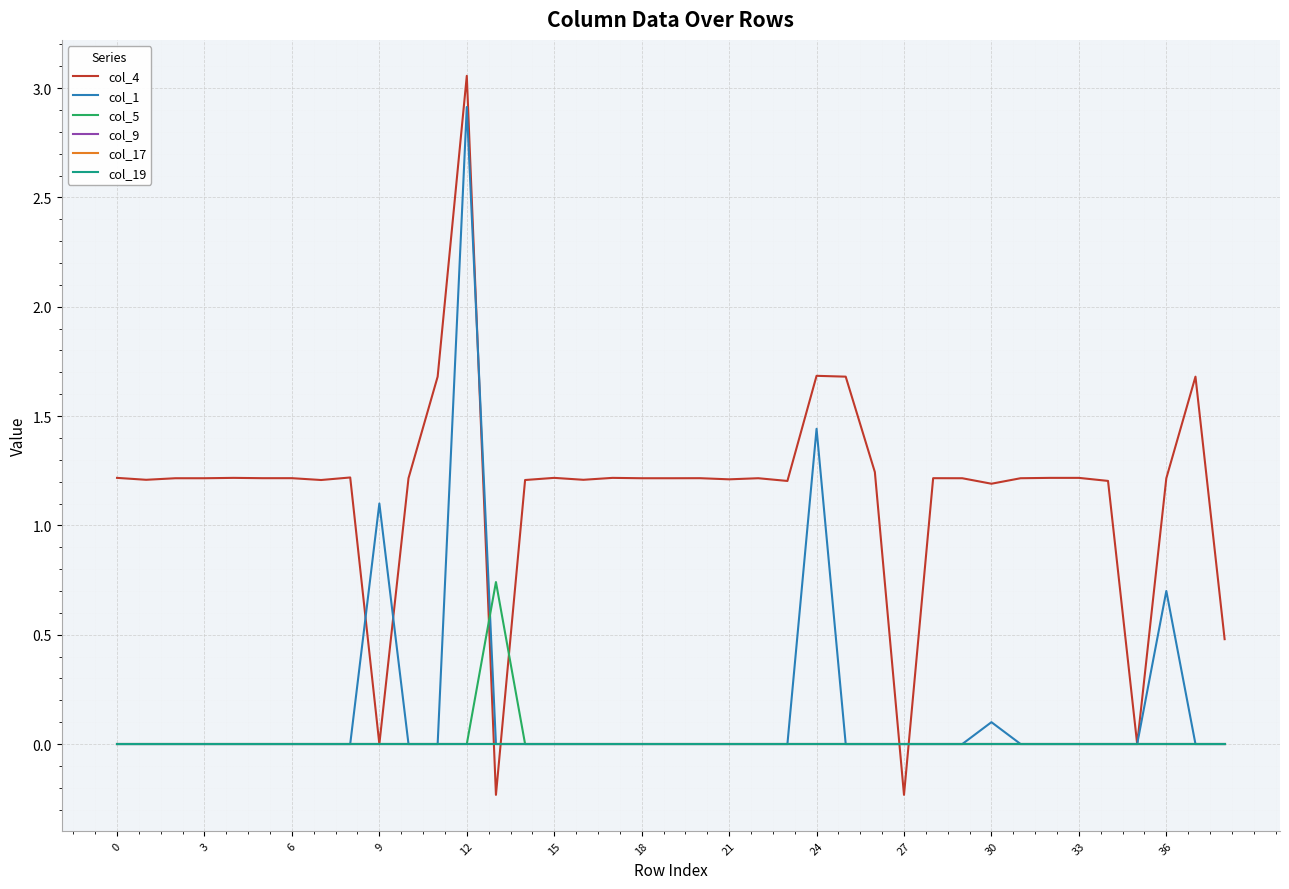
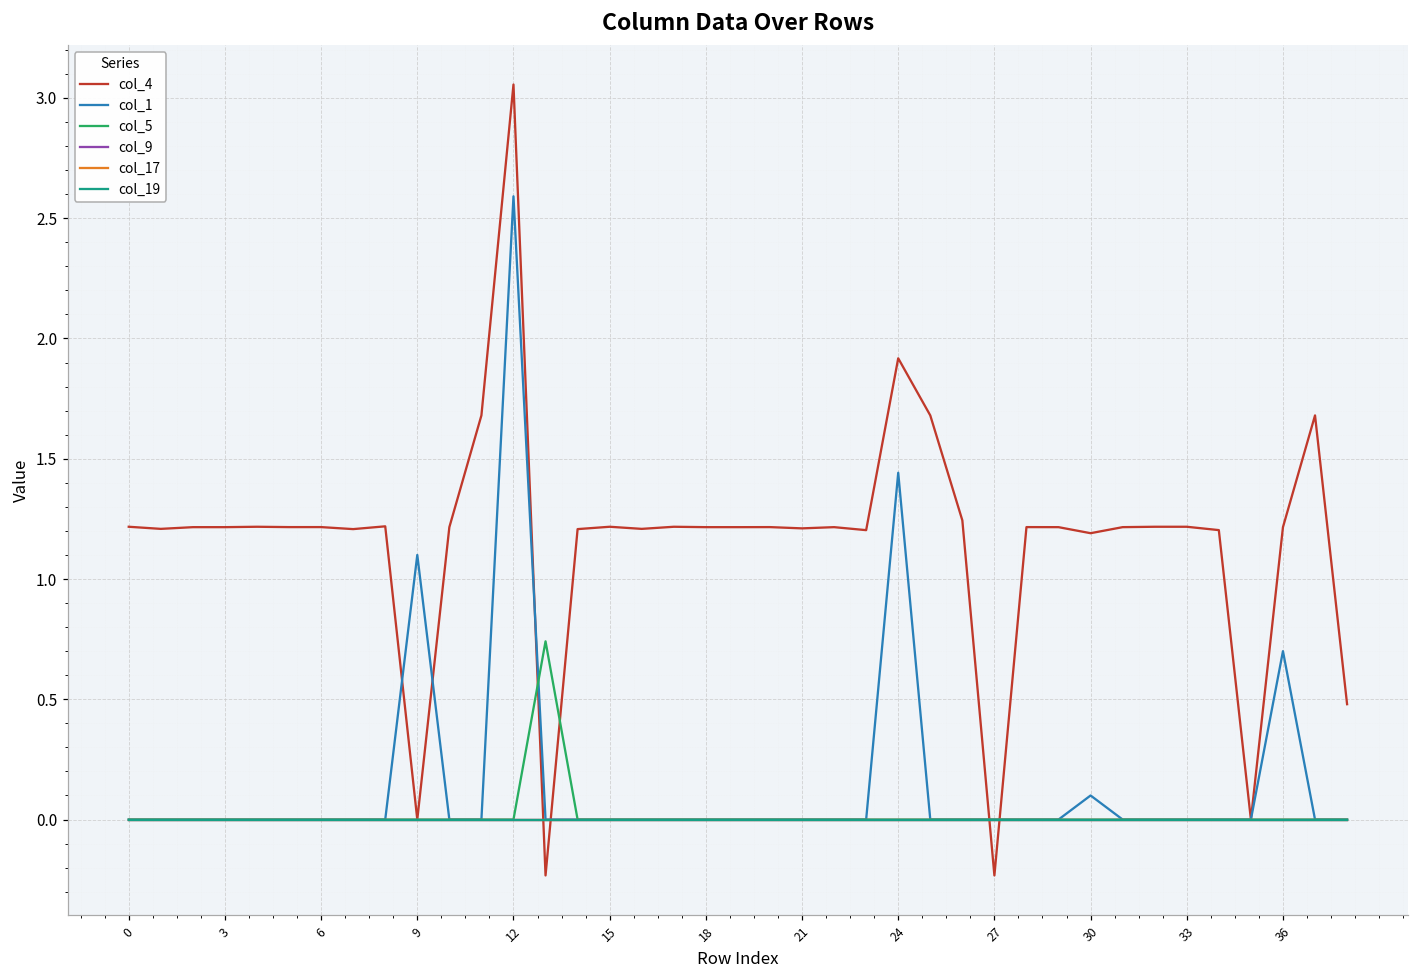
col_1, 12: 2.91 -> 2.59
col_4, 24: 1.68 -> 1.92
